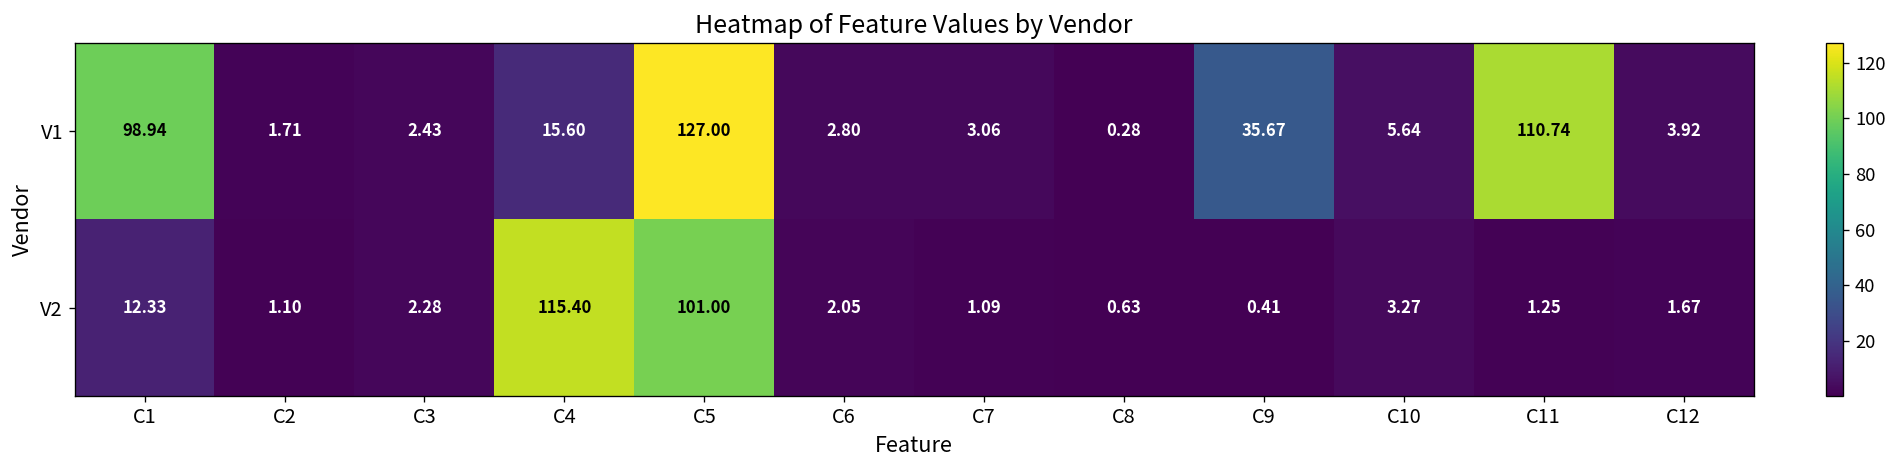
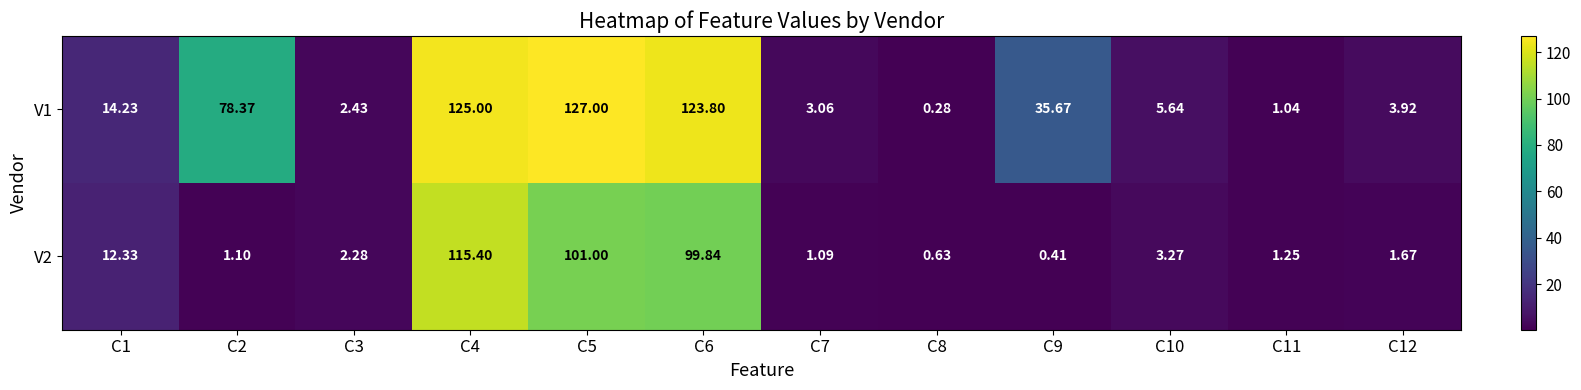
V1, C1: 98.94 -> 14.23
V1, C2: 1.71 -> 78.37
V1, C4: 15.60 -> 125.00
V1, C6: 2.80 -> 123.80
V1, C11: 110.74 -> 1.04
V2, C6: 2.05 -> 99.84
